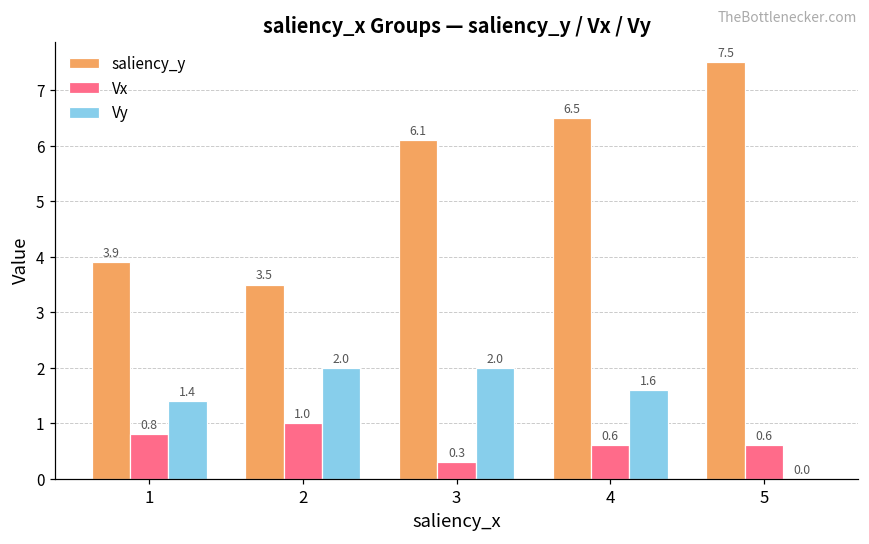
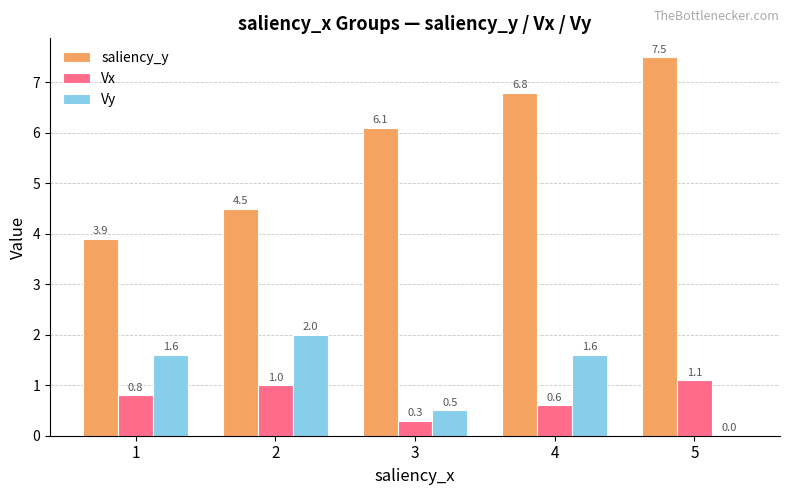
Vy, 1: 1.4 -> 1.6
saliency_y, 2: 3.5 -> 4.5
Vy, 3: 2.0 -> 0.5
saliency_y, 4: 6.5 -> 6.8
Vx, 5: 0.6 -> 1.1
